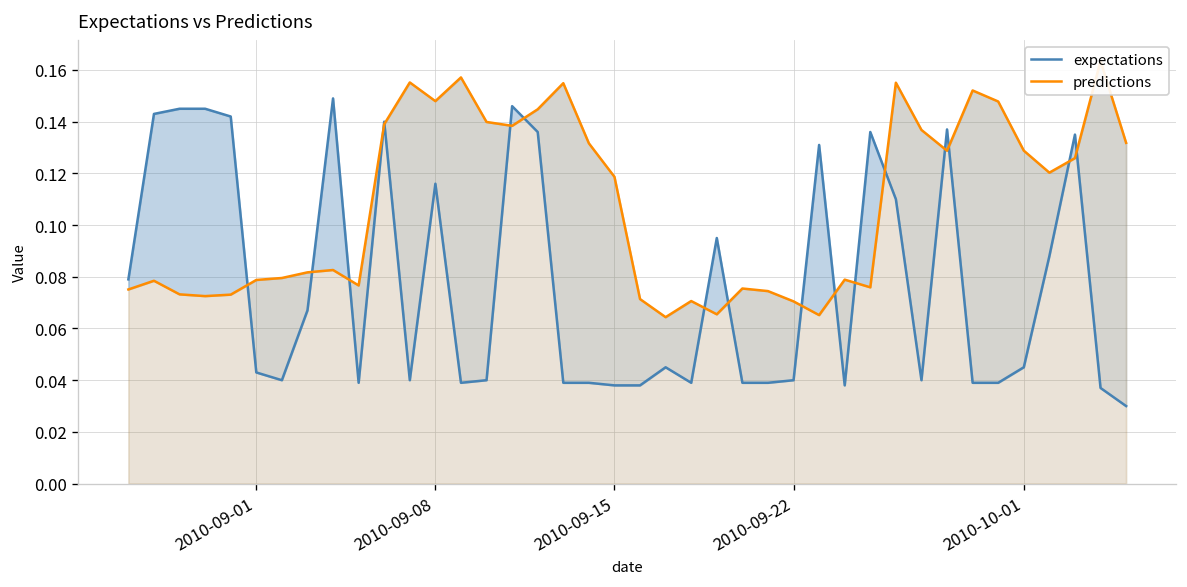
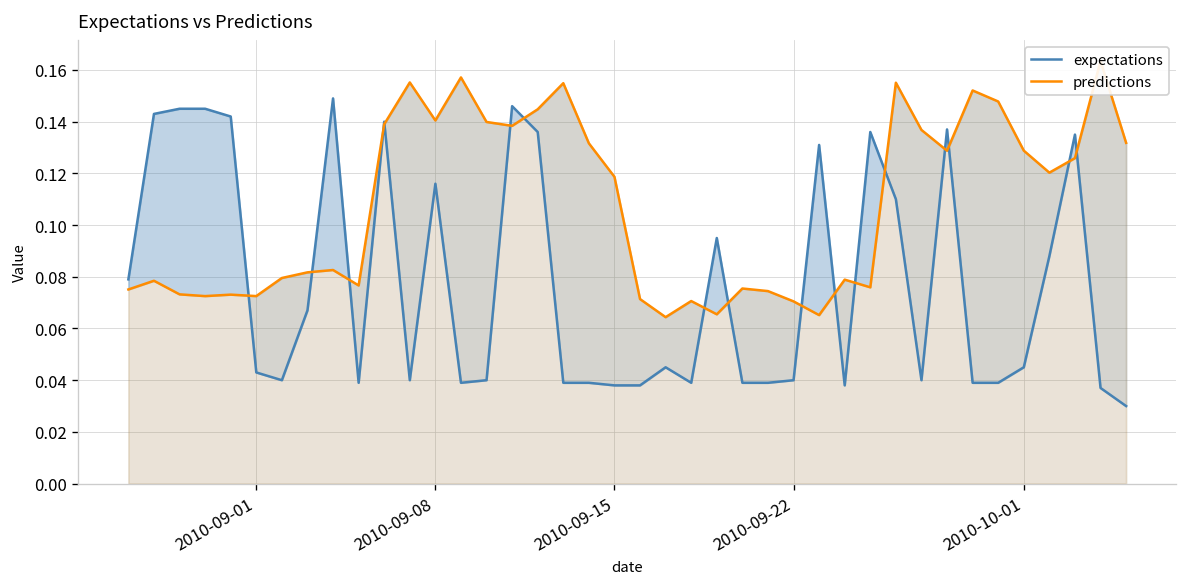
predictions, 2010-09-01: 0.079 -> 0.073
predictions, 2010-09-08: 0.148 -> 0.140
